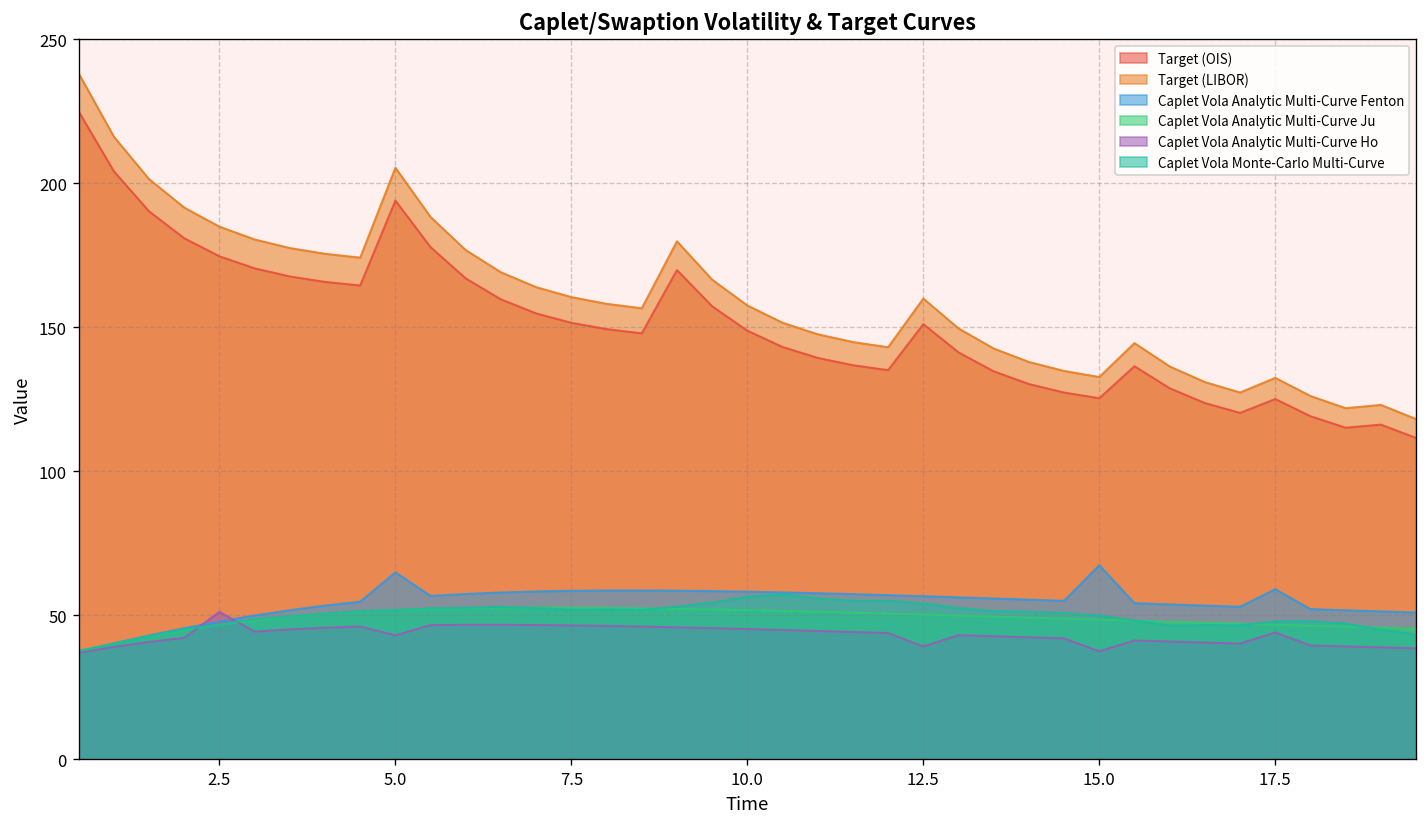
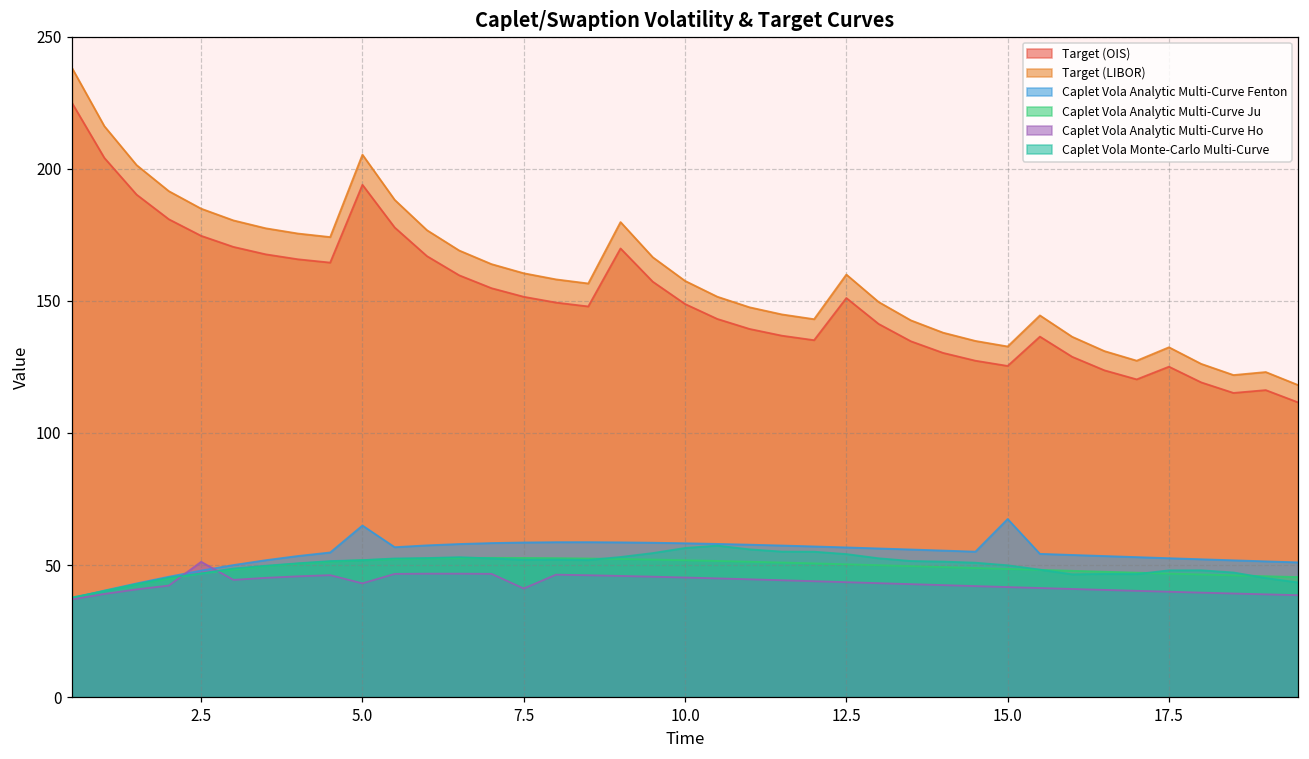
Caplet Vola Analytic Multi-Curve Ho, 7.5: 47 -> 41
Caplet Vola Analytic Multi-Curve Ho, 12.5: 39 -> 44
Caplet Vola Analytic Multi-Curve Ho, 15.0: 38 -> 42
Caplet Vola Analytic Multi-Curve Fenton, 17.5: 59 -> 53
Caplet Vola Analytic Multi-Curve Ho, 17.5: 44 -> 40
